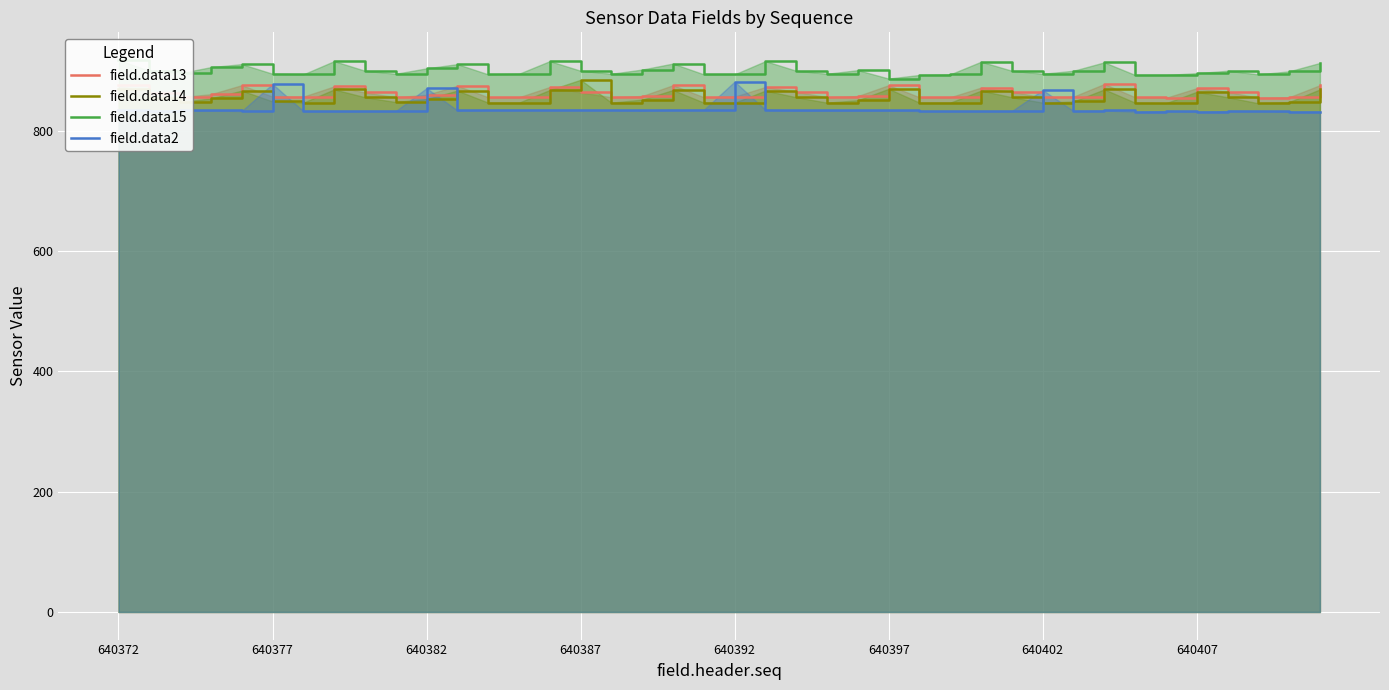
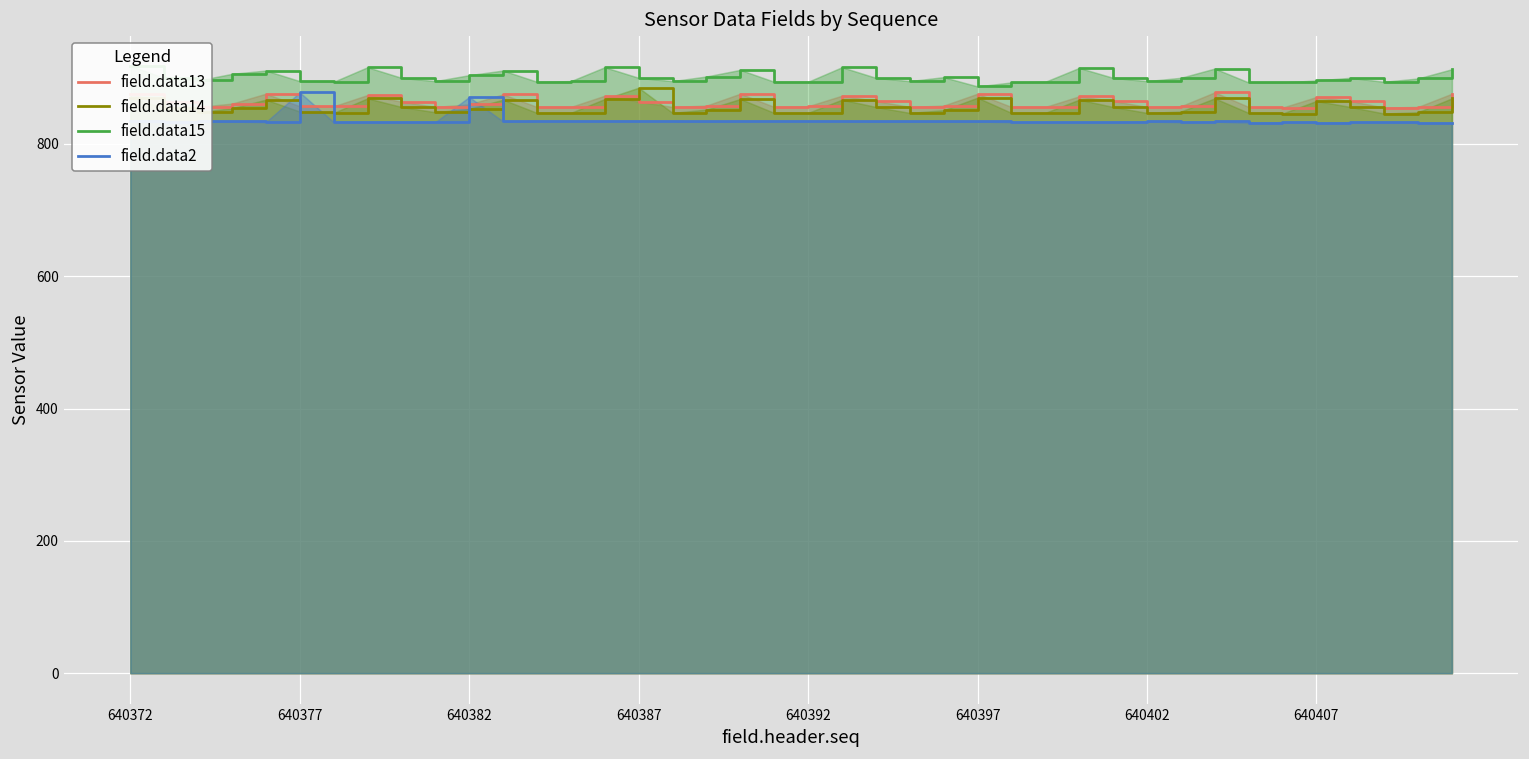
field.data2, 640392: 880 -> 840
field.data2, 640402: 870 -> 830
